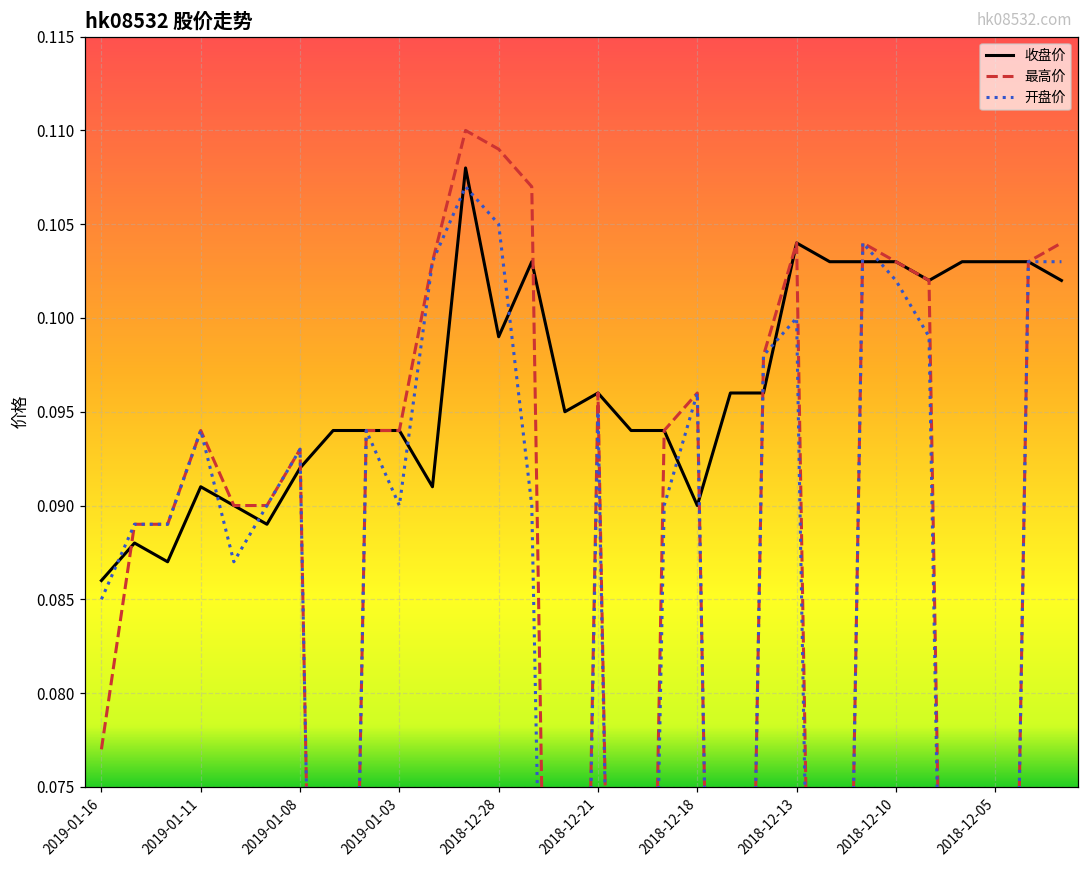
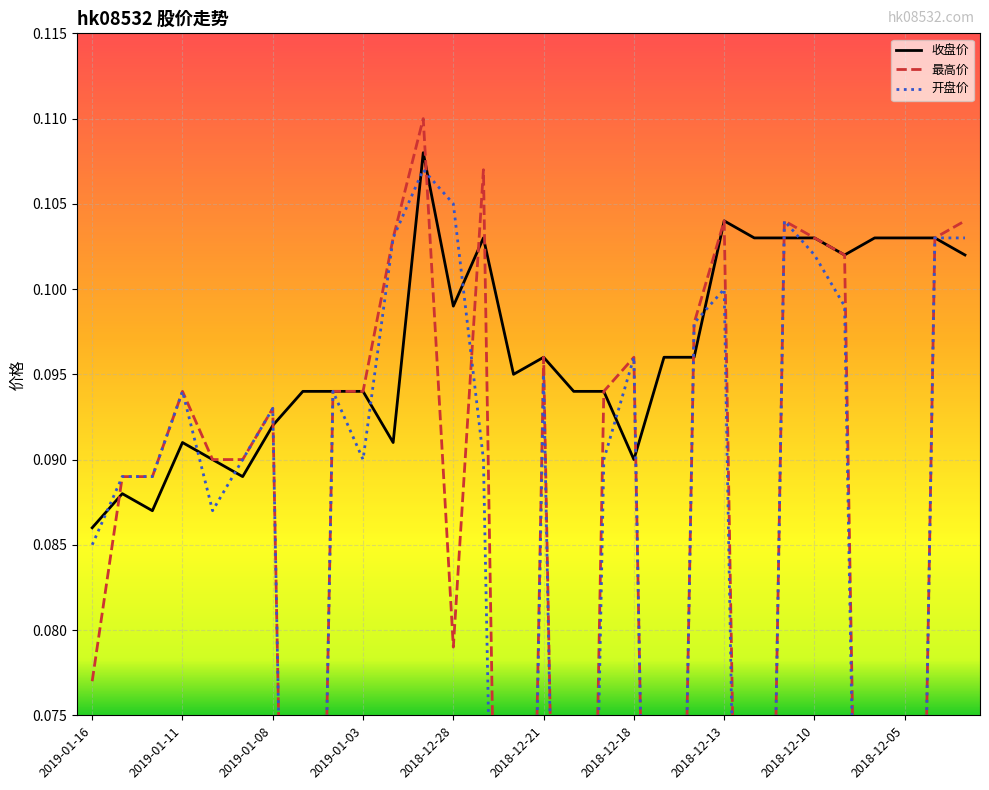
最高价, 2018-12-28: 0.109 -> 0.079
